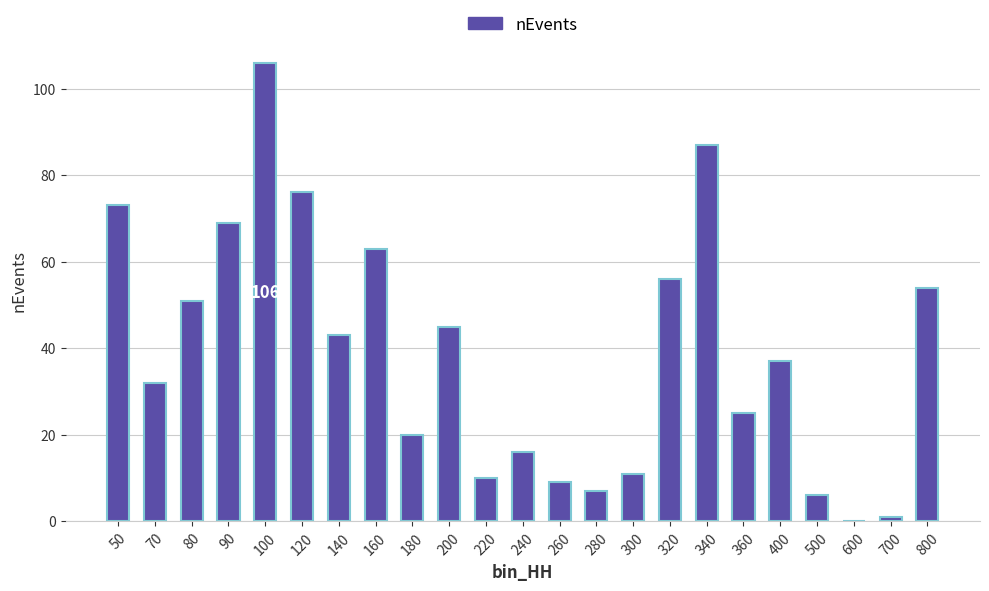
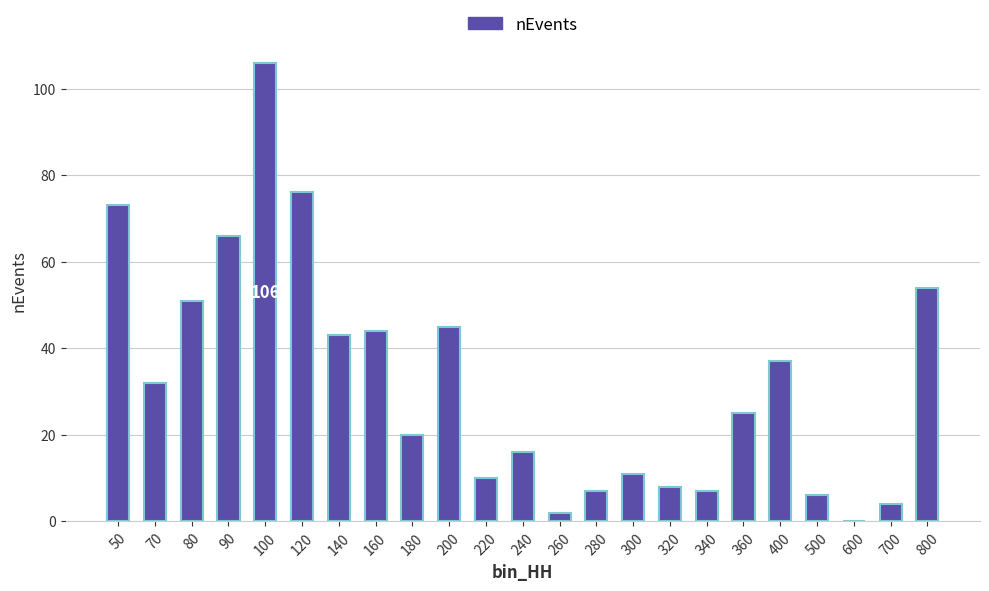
90: 69 -> 66
160: 63 -> 44
260: 9 -> 2
320: 56 -> 8
340: 87 -> 7
700: 1 -> 4
